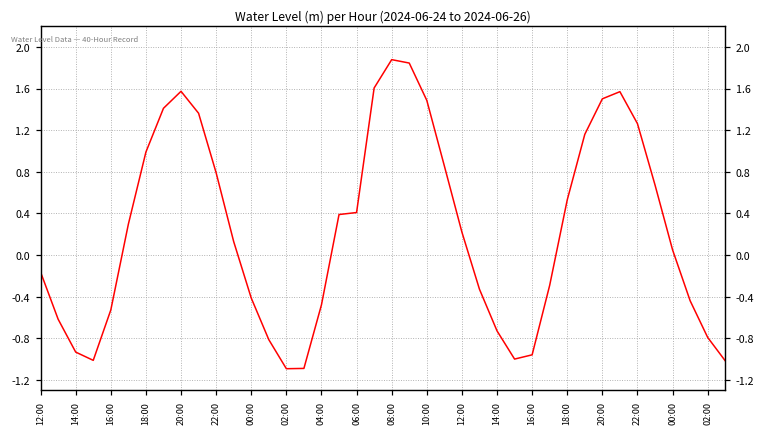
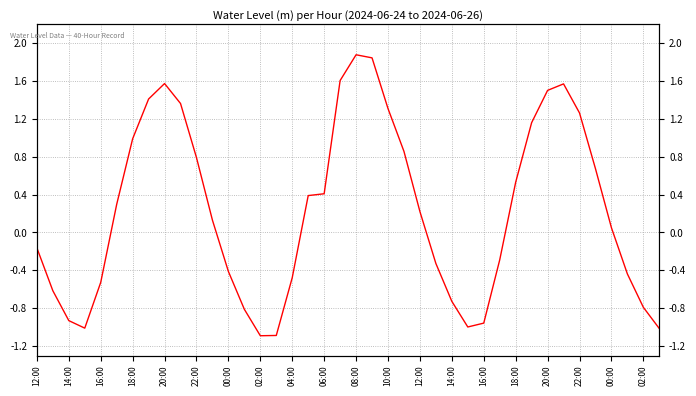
10:00: 1.5 -> 1.3
